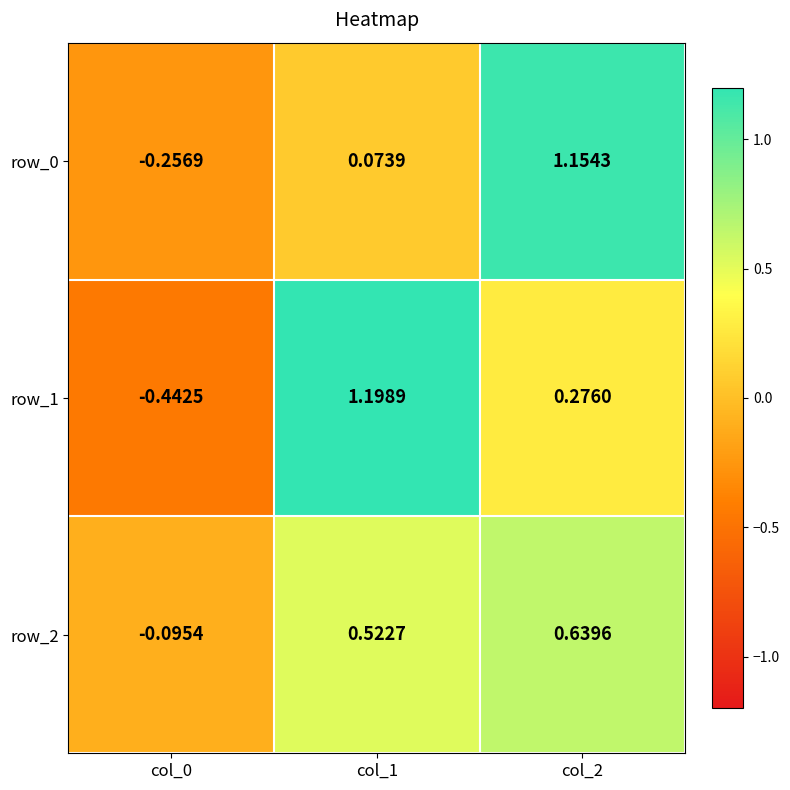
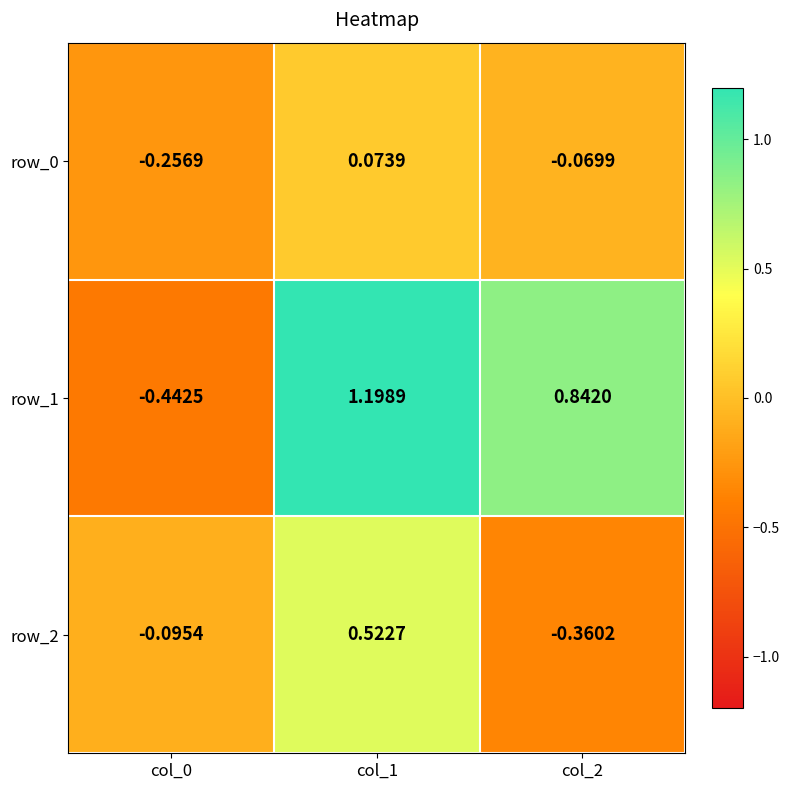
row_0, col_2: 1.1543 -> -0.0699
row_1, col_2: 0.2760 -> 0.8420
row_2, col_2: 0.6396 -> -0.3602
